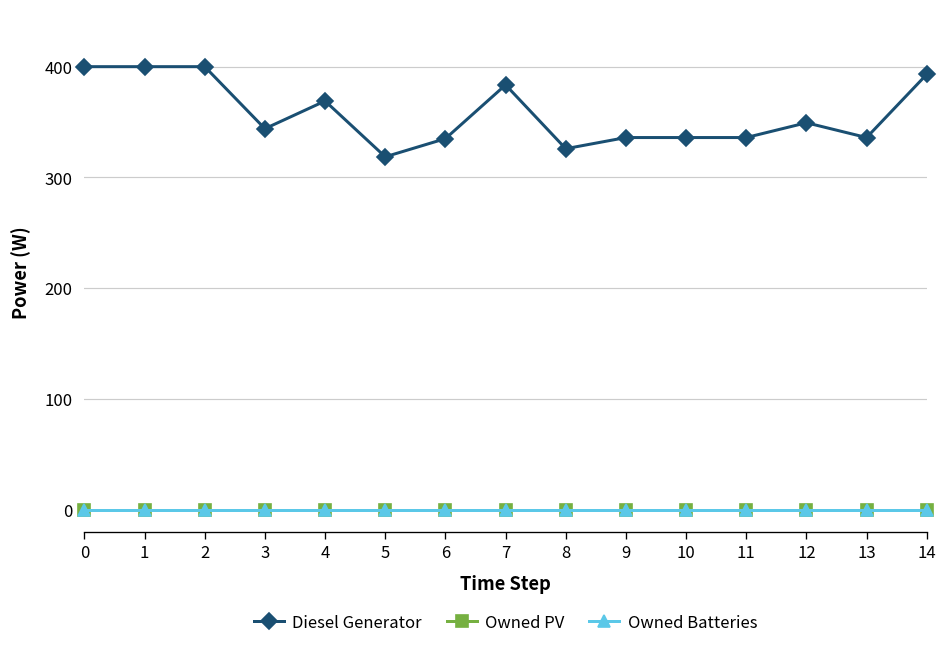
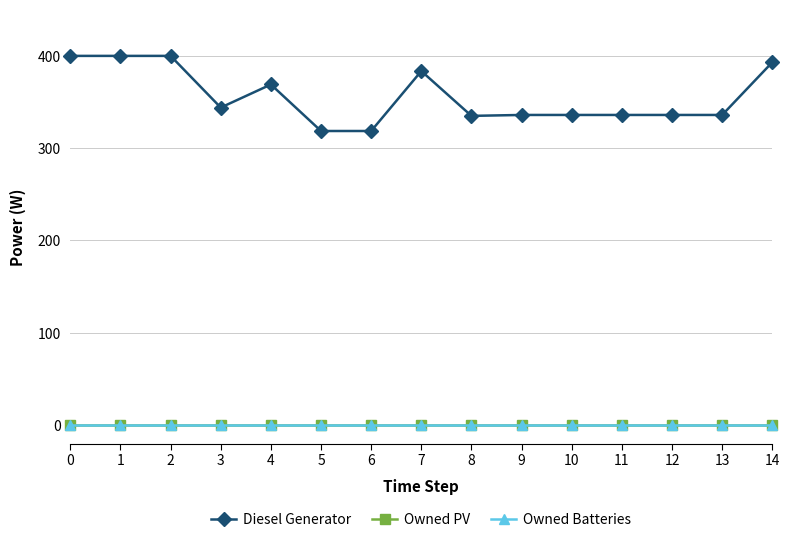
Diesel Generator, 6: 340 -> 320
Diesel Generator, 8: 326 -> 335
Diesel Generator, 12: 350 -> 340
